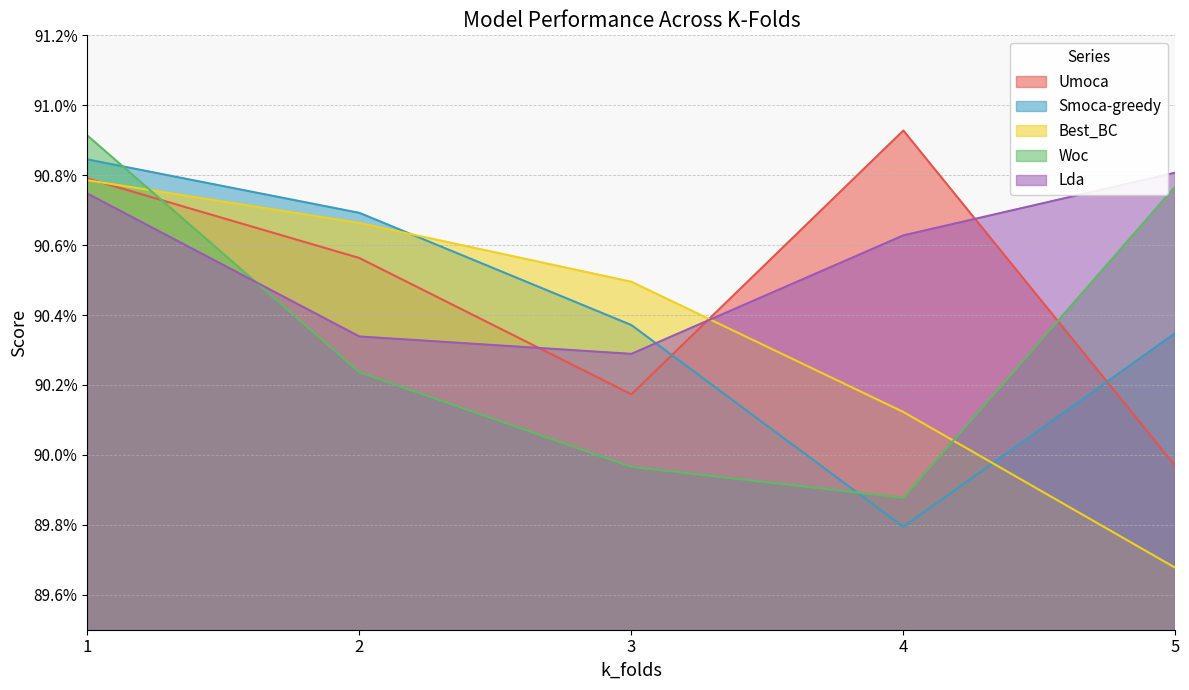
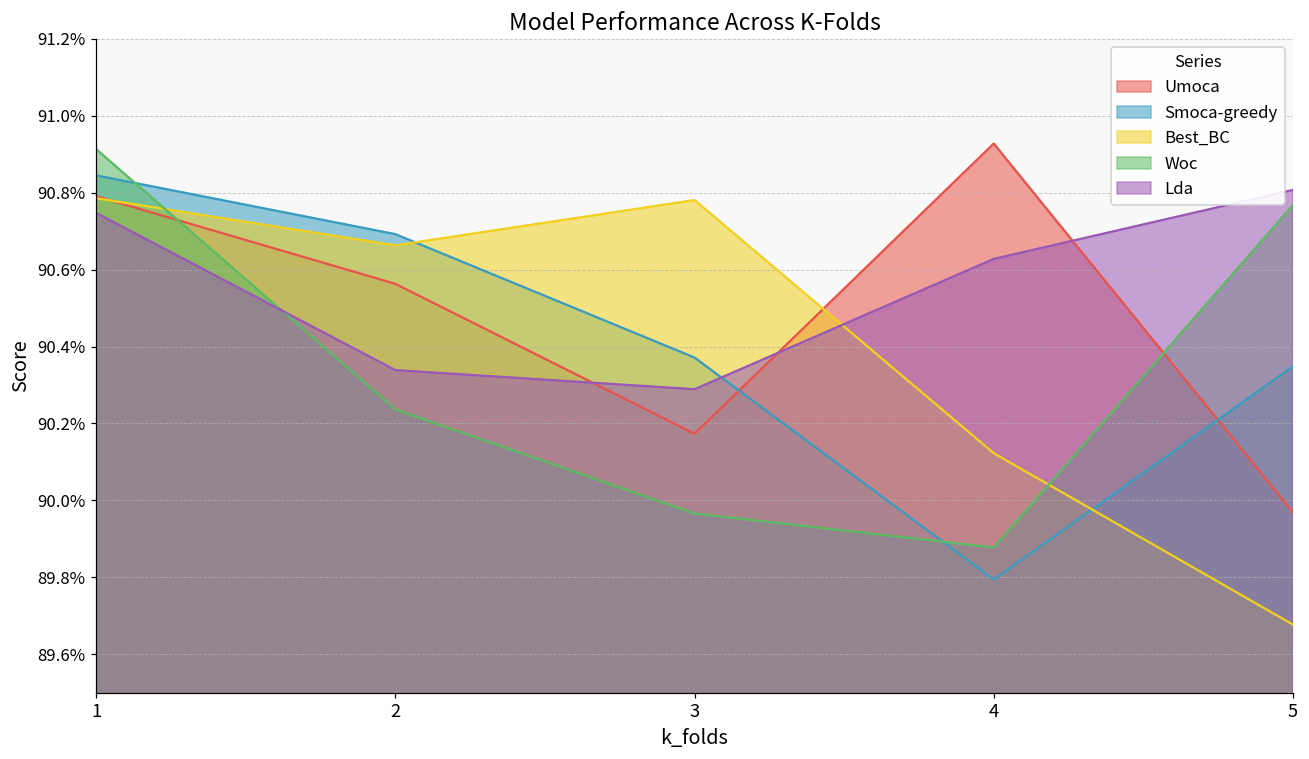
Best_BC, 3: 90.50% -> 90.78%
